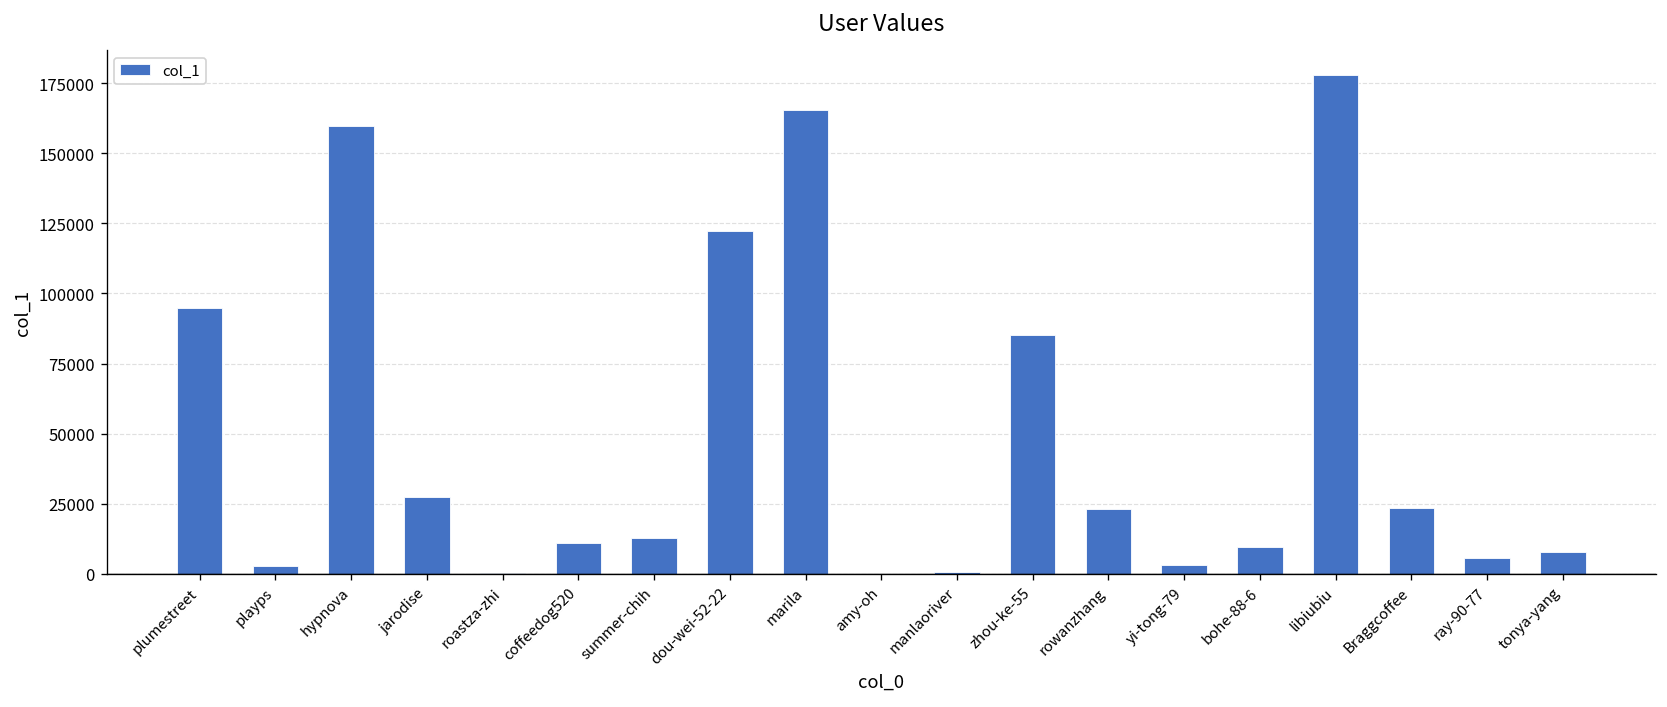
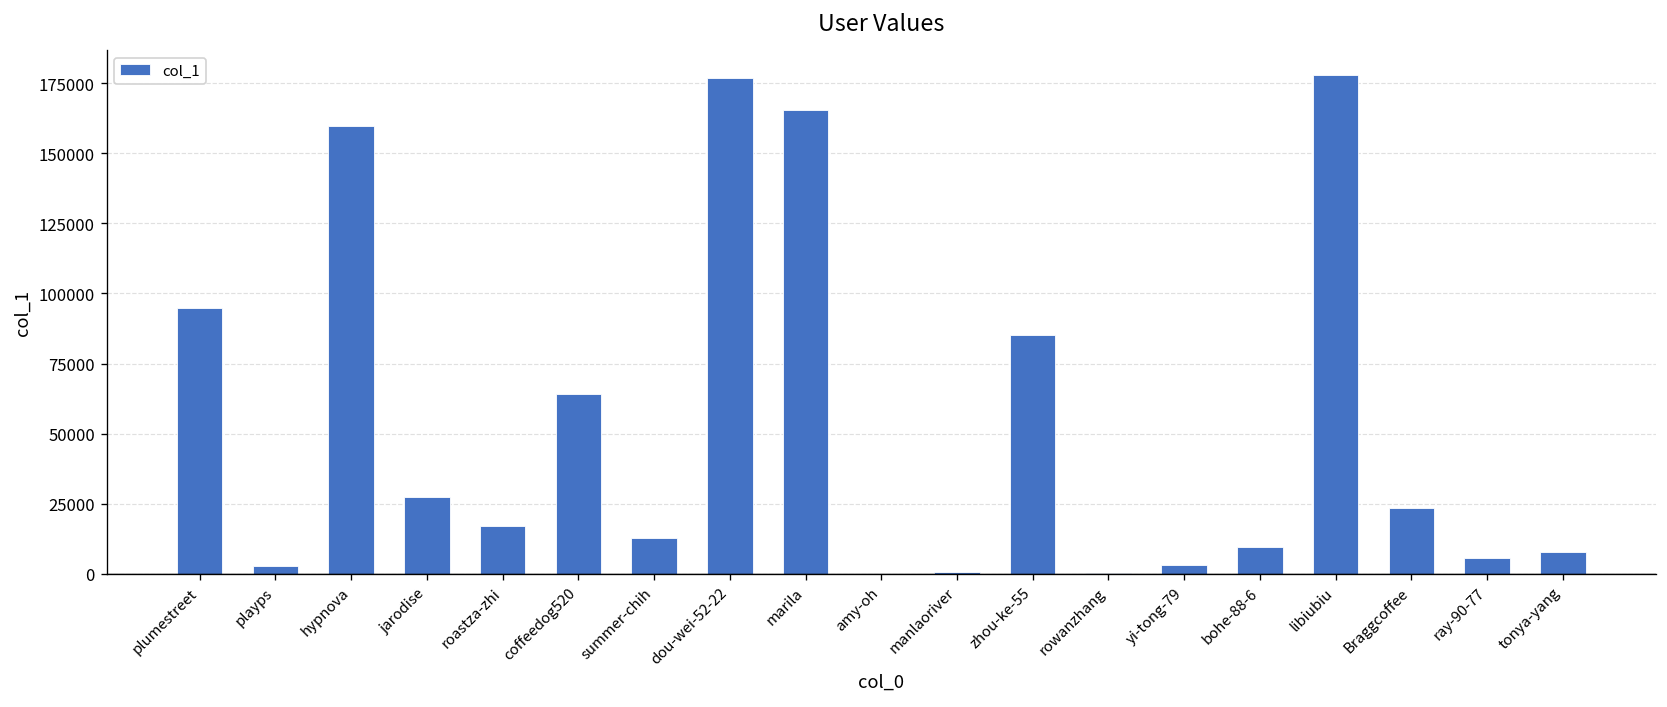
roastza-zhi: 0 -> 17000
coffeedog520: 11000 -> 64000
dou-wei-52-22: 122000 -> 177000
rowanzhang: 23000 -> 0
